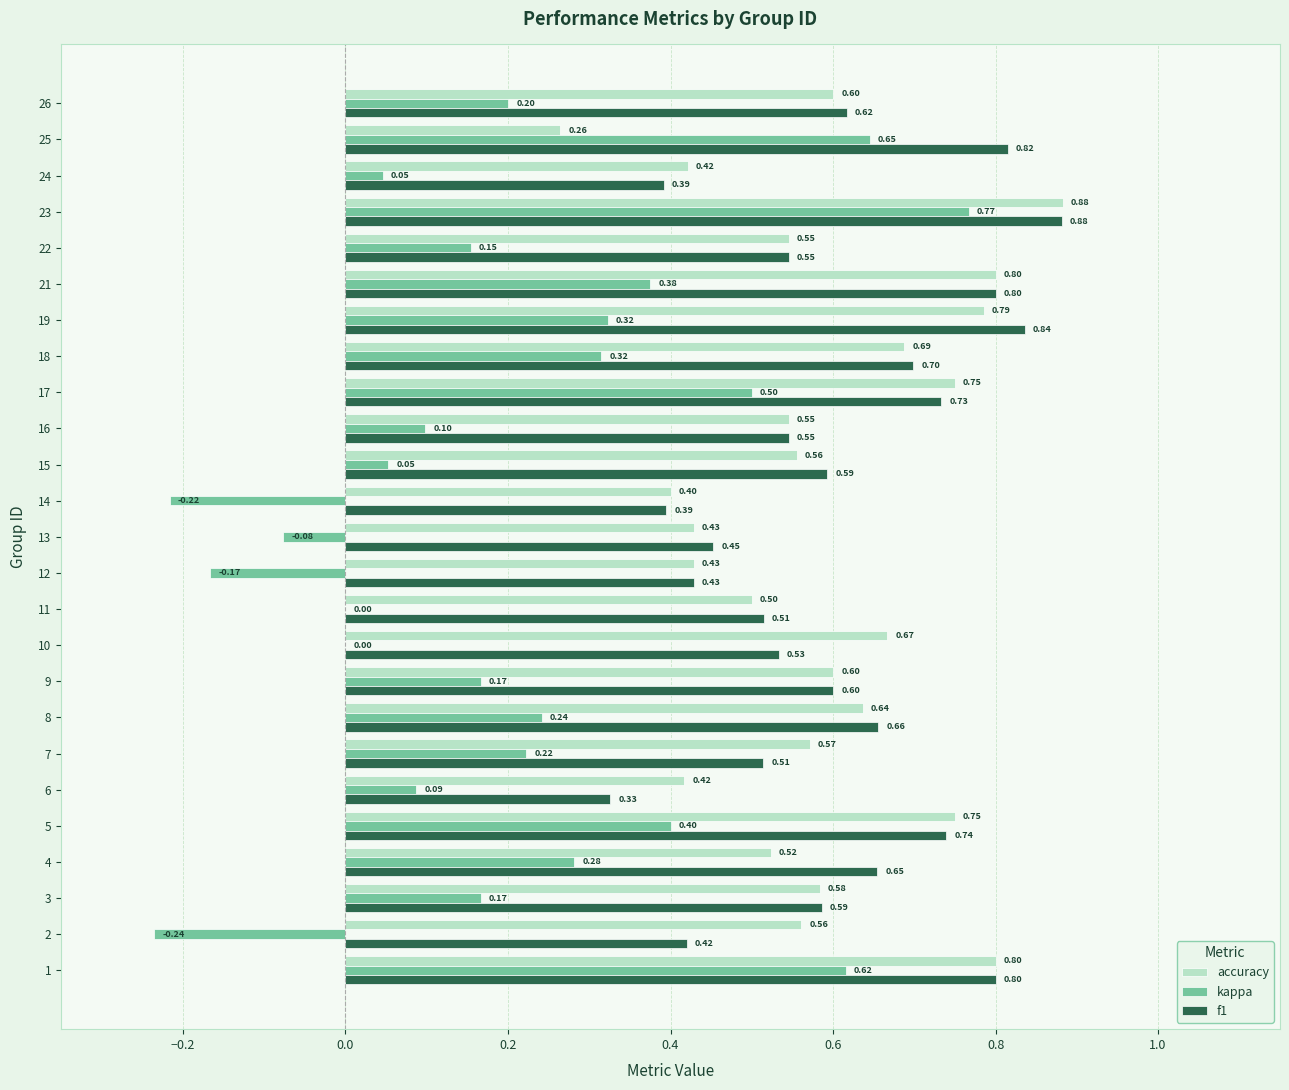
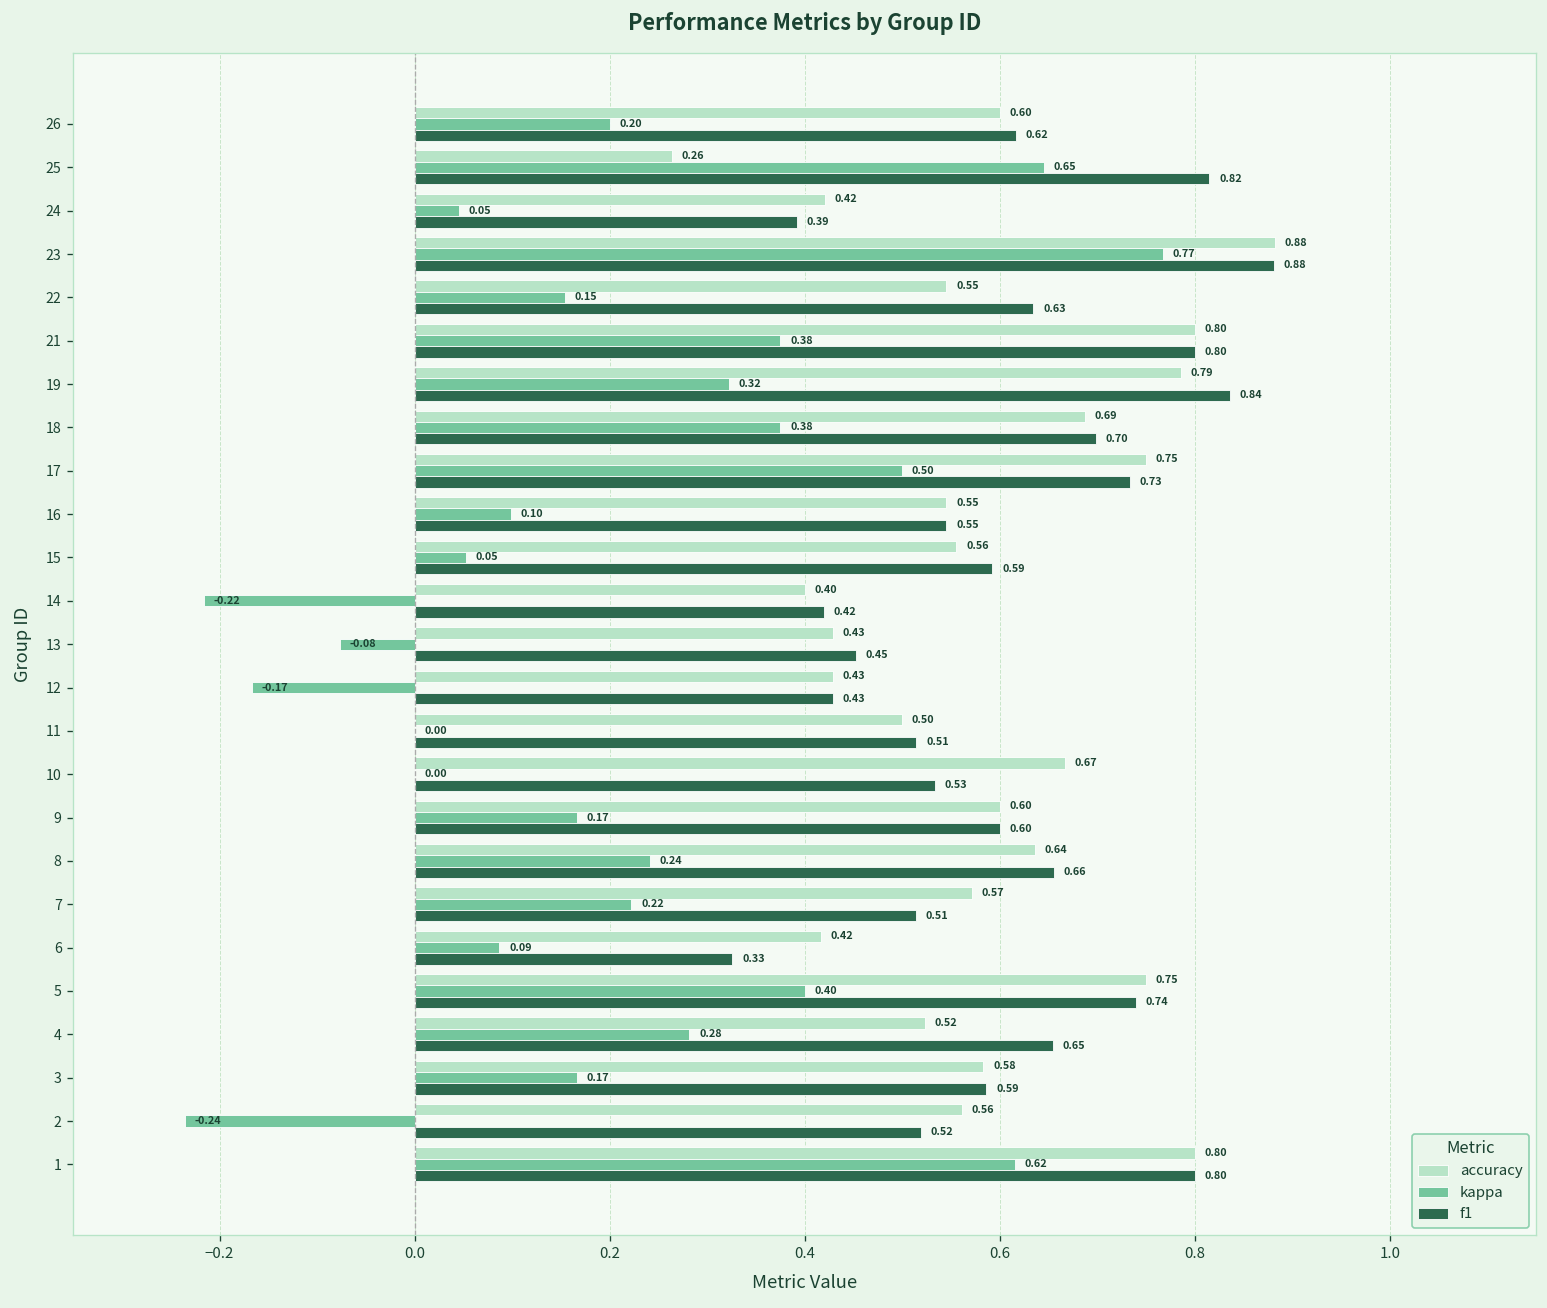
f1, 22: 0.55 -> 0.63
kappa, 18: 0.32 -> 0.38
f1, 14: 0.39 -> 0.42
f1, 2: 0.42 -> 0.52
